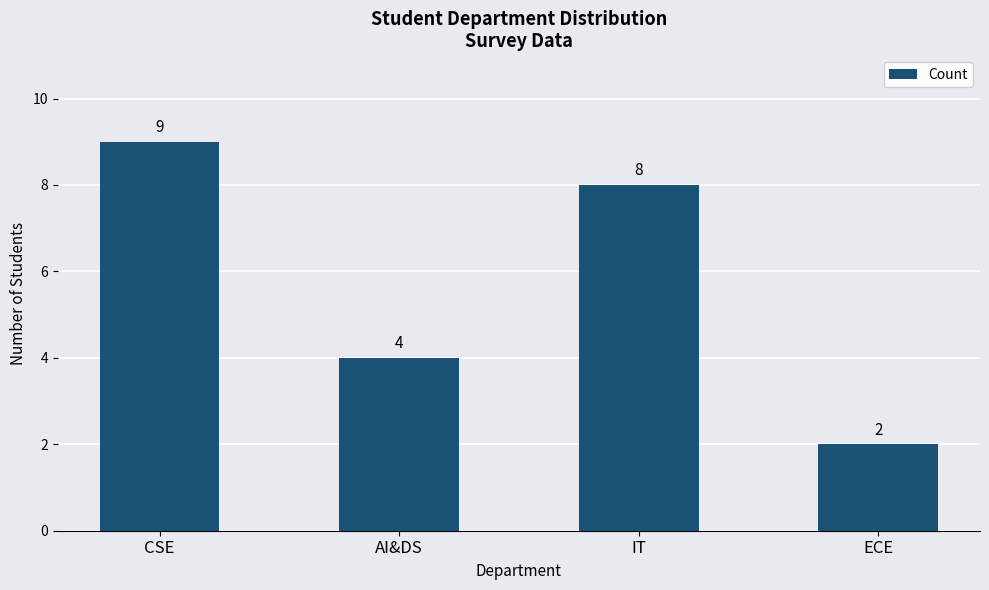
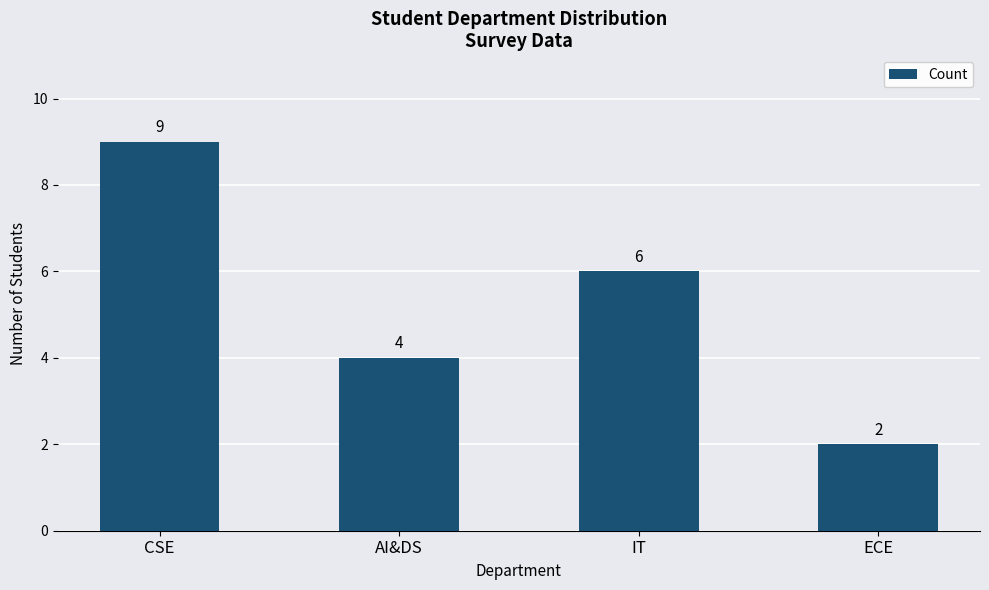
IT: 8 -> 6
